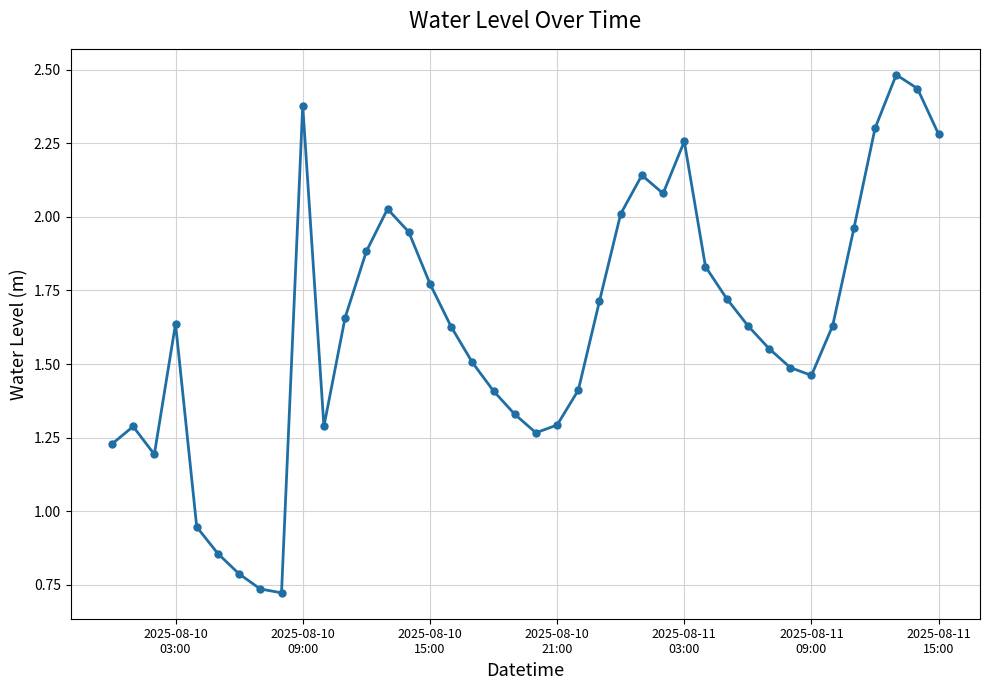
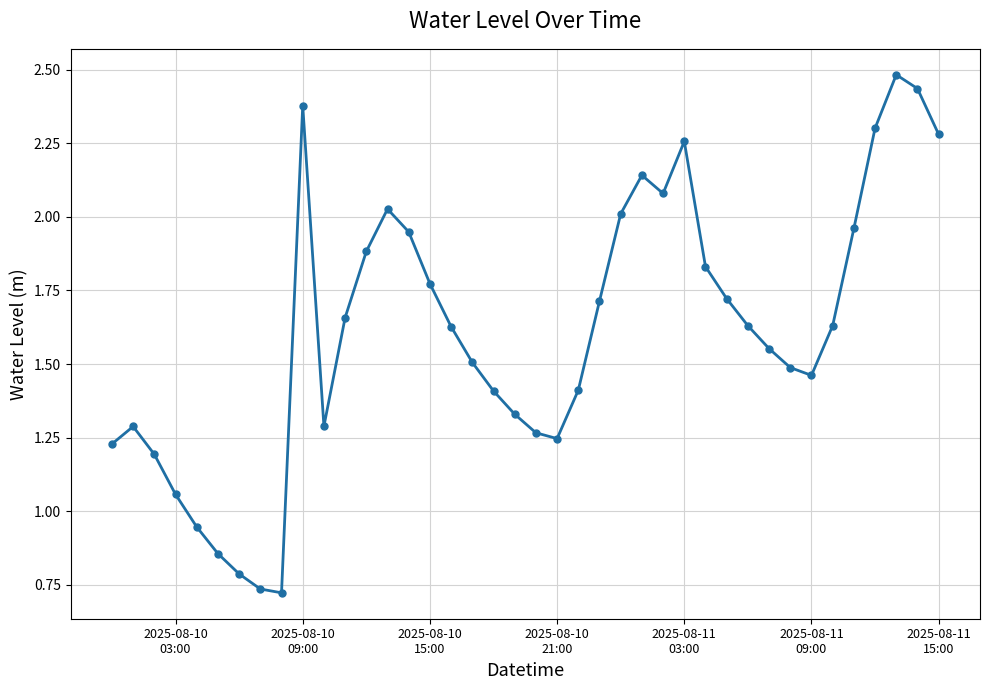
2025-08-10 03:00: 1.64 -> 1.06
2025-08-10 21:00: 1.29 -> 1.25
